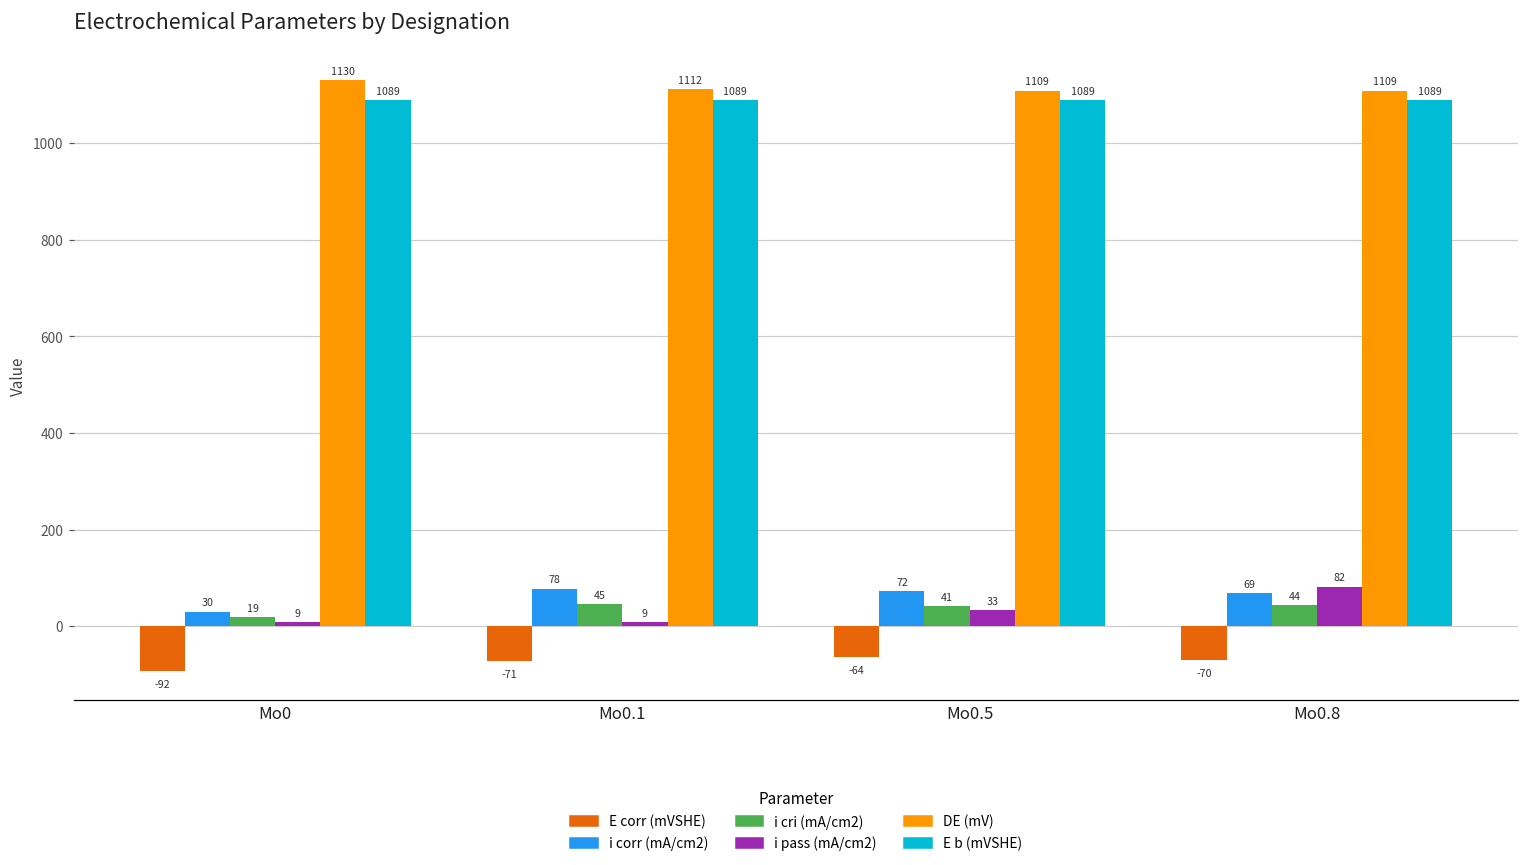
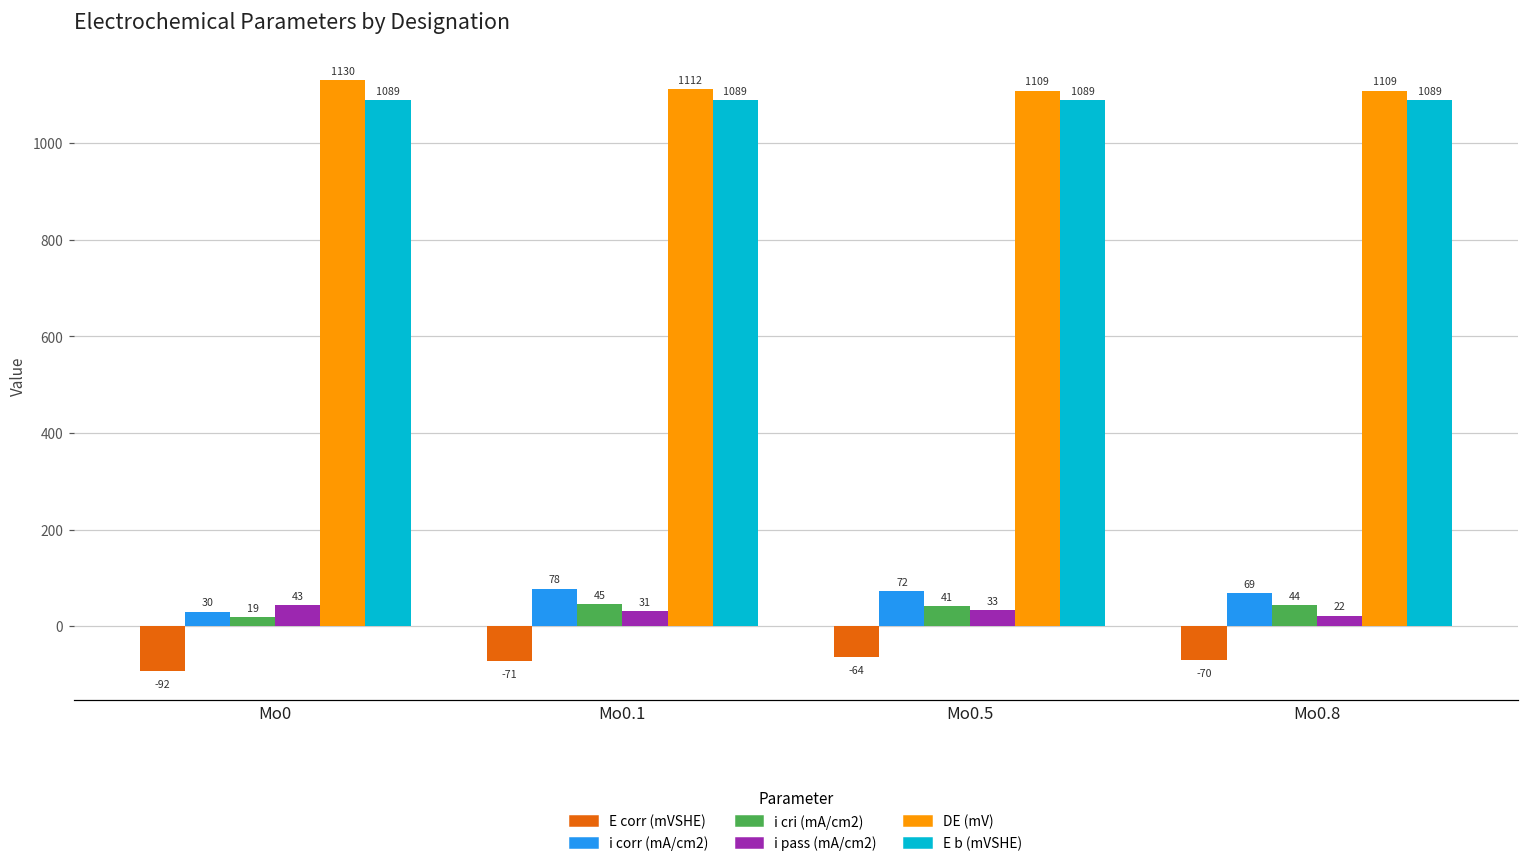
i pass (mA/cm2), Mo0: 9 -> 43
i pass (mA/cm2), Mo0.1: 9 -> 31
i pass (mA/cm2), Mo0.8: 82 -> 22
